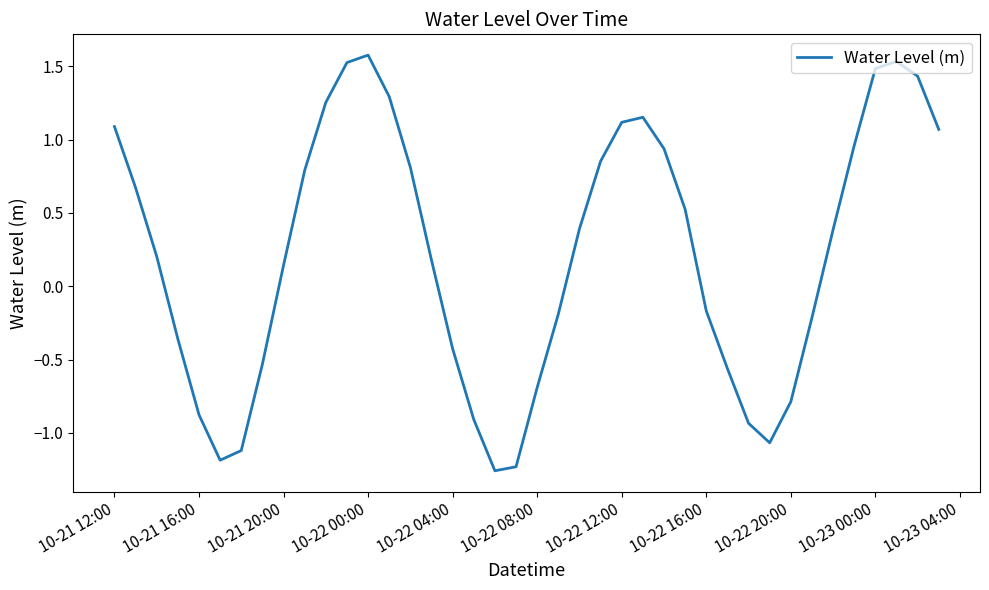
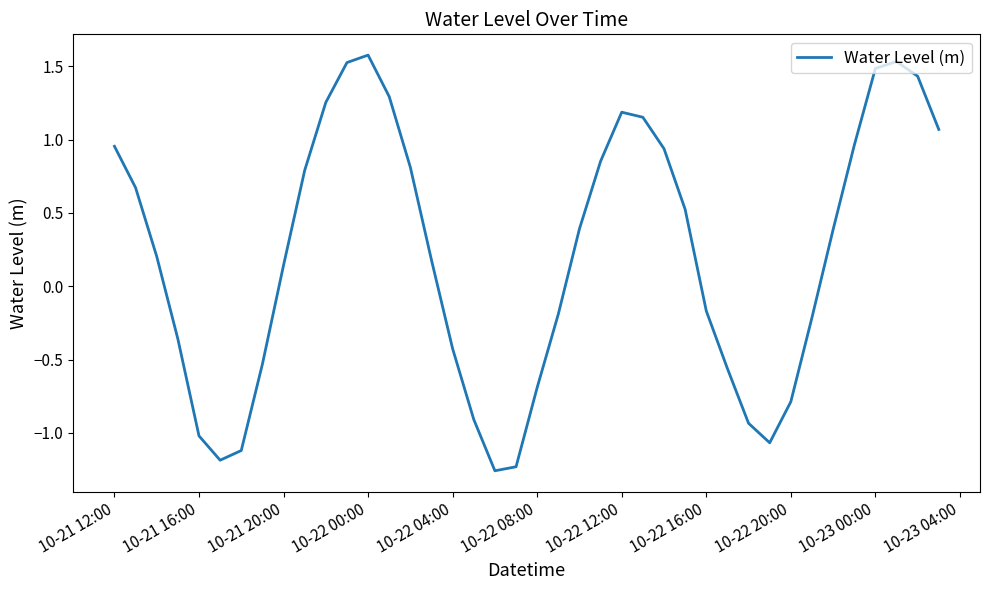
10-21 12:00: 1.09 -> 0.96
10-21 16:00: -0.88 -> -1.02
10-22 12:00: 1.12 -> 1.19
